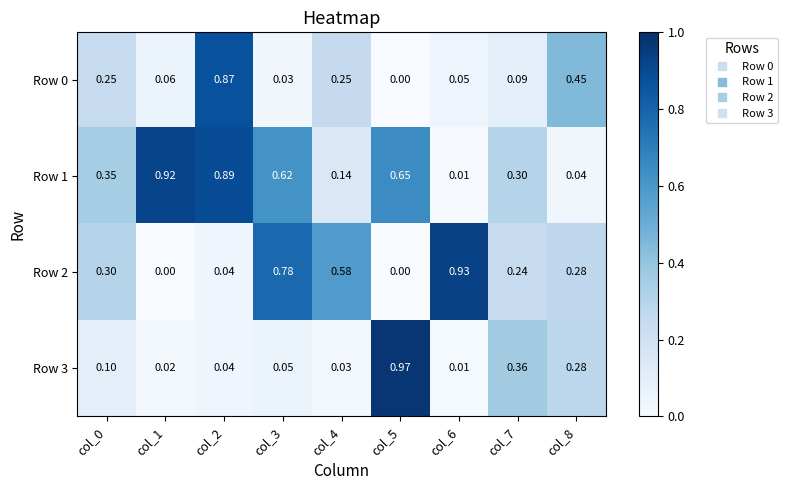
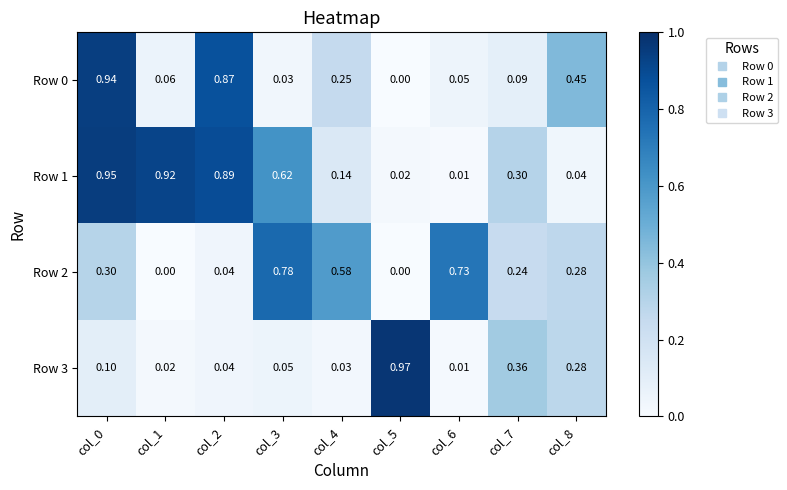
Row 0, col_0: 0.25 -> 0.94
Row 1, col_0: 0.35 -> 0.95
Row 1, col_5: 0.65 -> 0.02
Row 2, col_6: 0.93 -> 0.73
